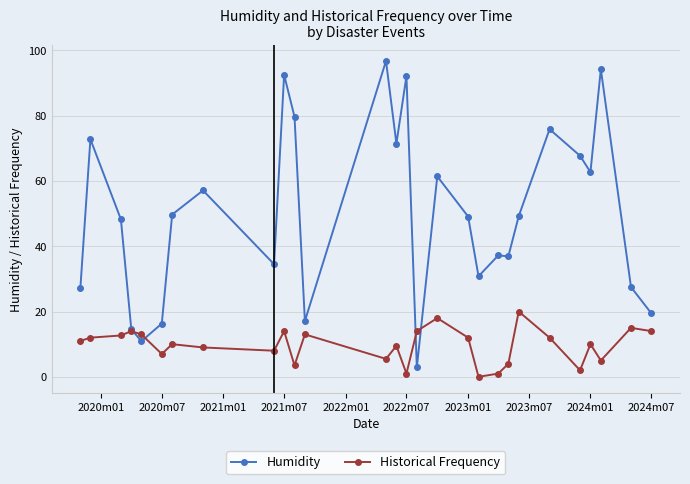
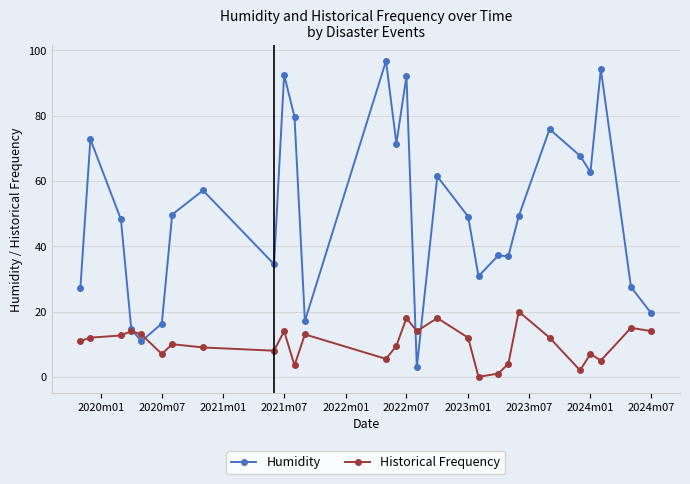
Historical Frequency, 2022m07: 1 -> 18
Historical Frequency, 2024m01: 10 -> 7
